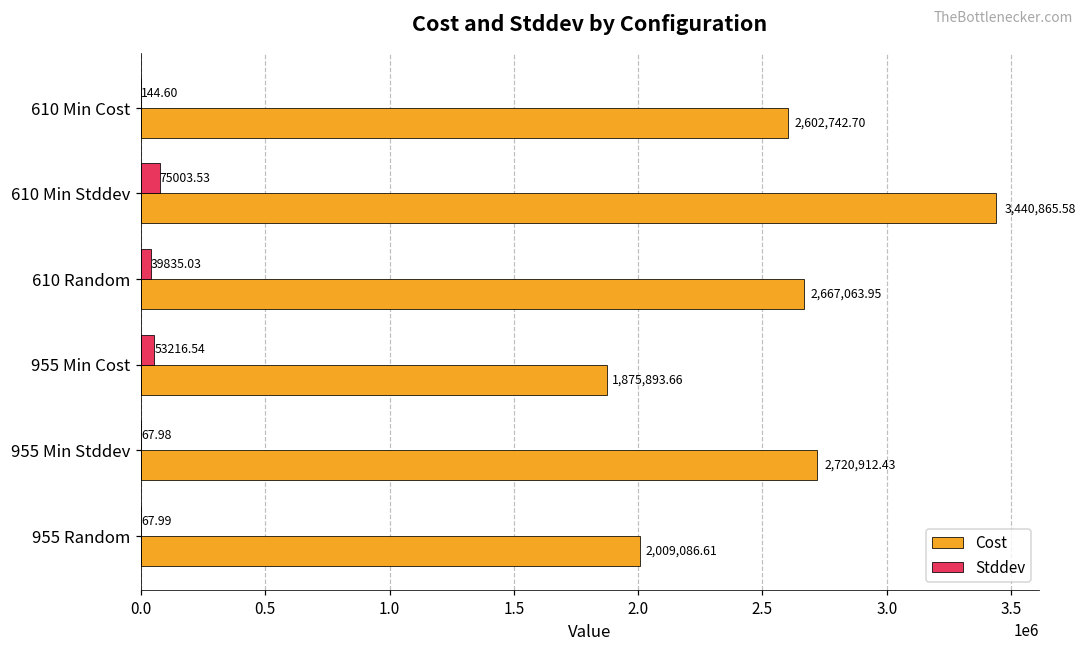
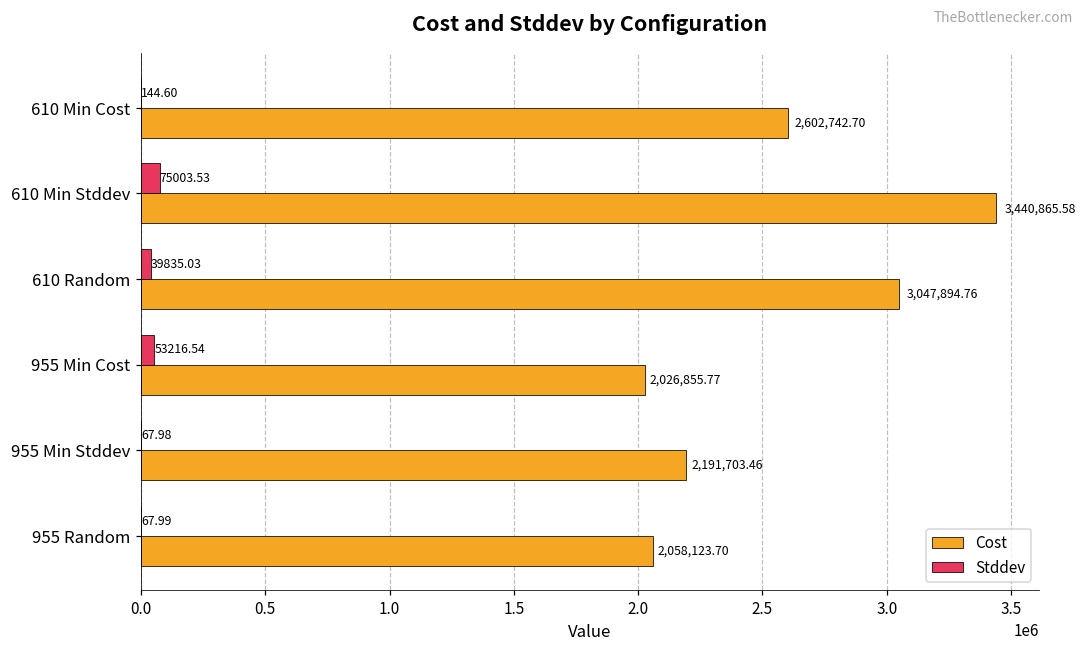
Cost, 610 Random: 2,667,063.95 -> 3,047,894.76
Cost, 955 Min Cost: 1,875,893.66 -> 2,026,855.77
Cost, 955 Min Stddev: 2,720,912.43 -> 2,191,703.46
Cost, 955 Random: 2,009,086.61 -> 2,058,123.70
